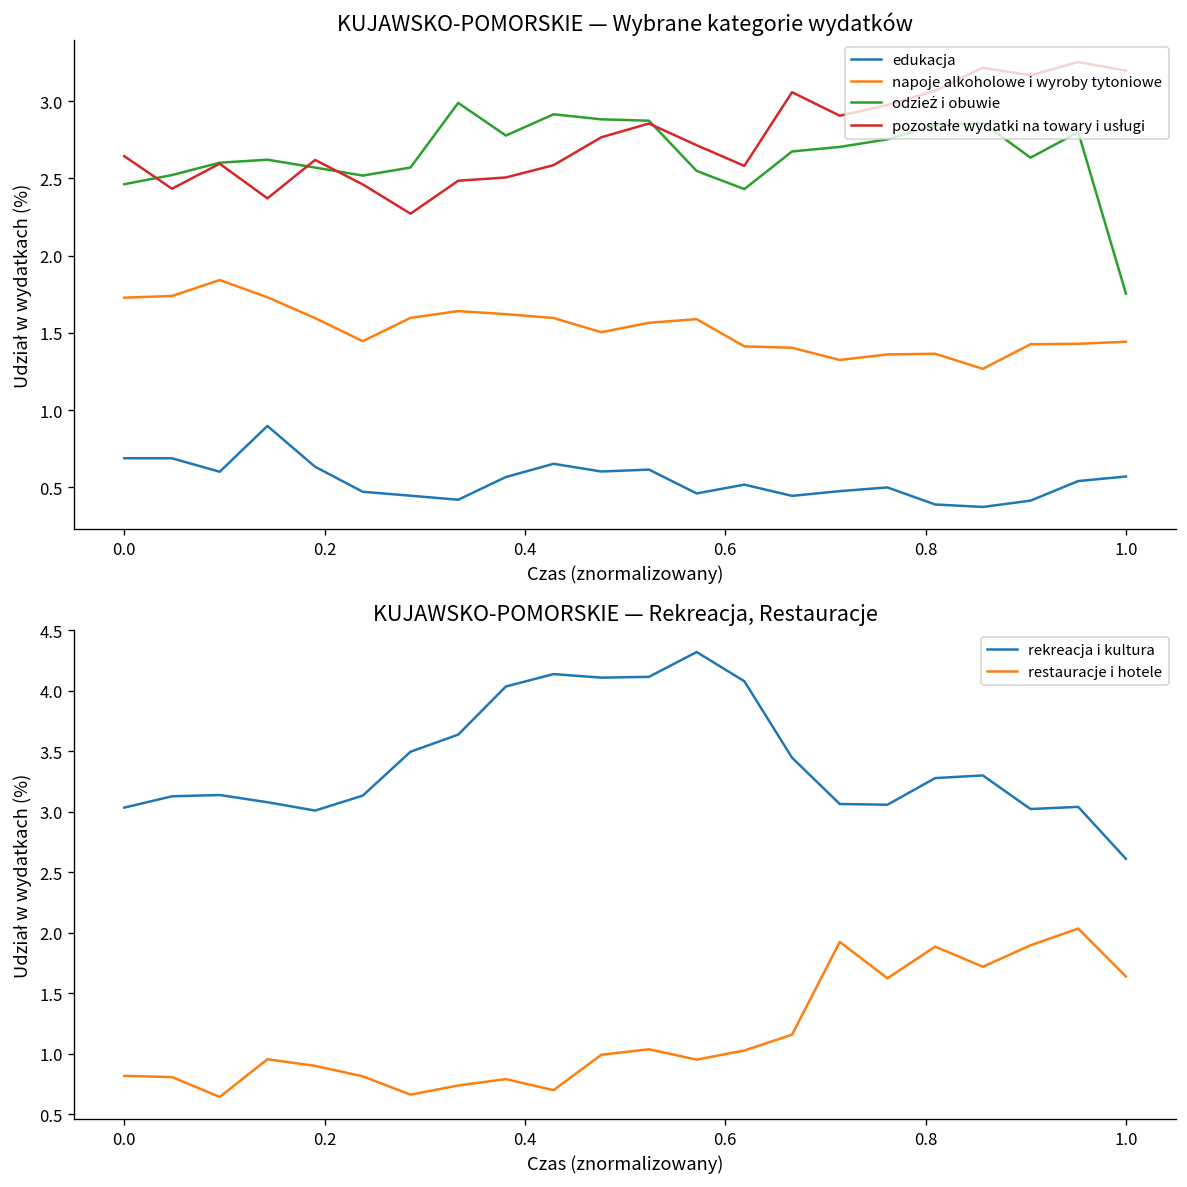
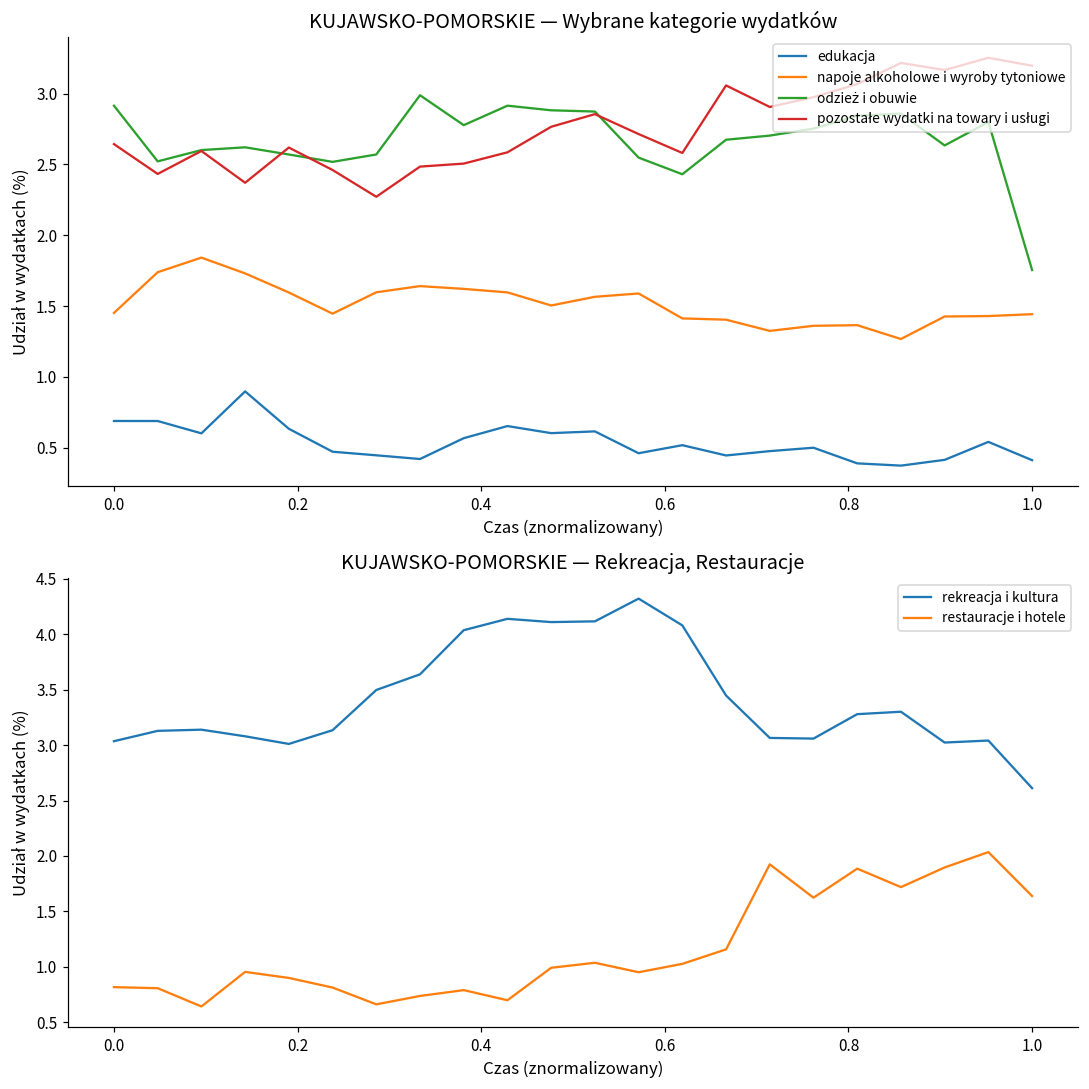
KUJAWSKO-POMORSKIE — Wybrane kategorie wydatków, napoje alkoholowe i wyroby tytoniowe, 0.0: 1.73 -> 1.45
KUJAWSKO-POMORSKIE — Wybrane kategorie wydatków, odzież i obuwie, 0.0: 2.46 -> 2.91
KUJAWSKO-POMORSKIE — Wybrane kategorie wydatków, edukacja, 1.0: 0.57 -> 0.41
